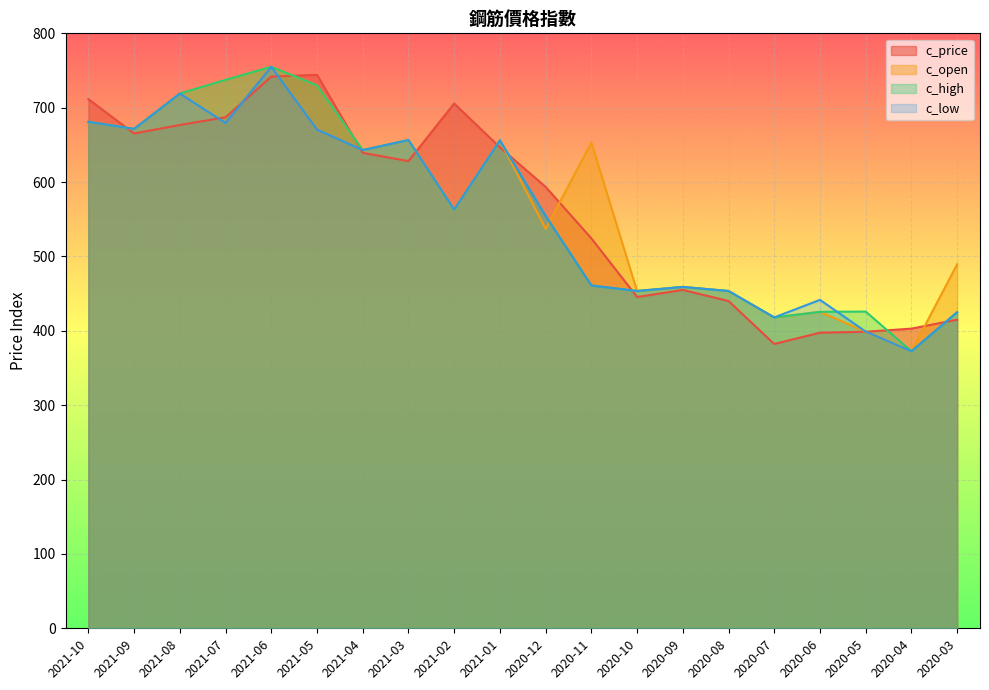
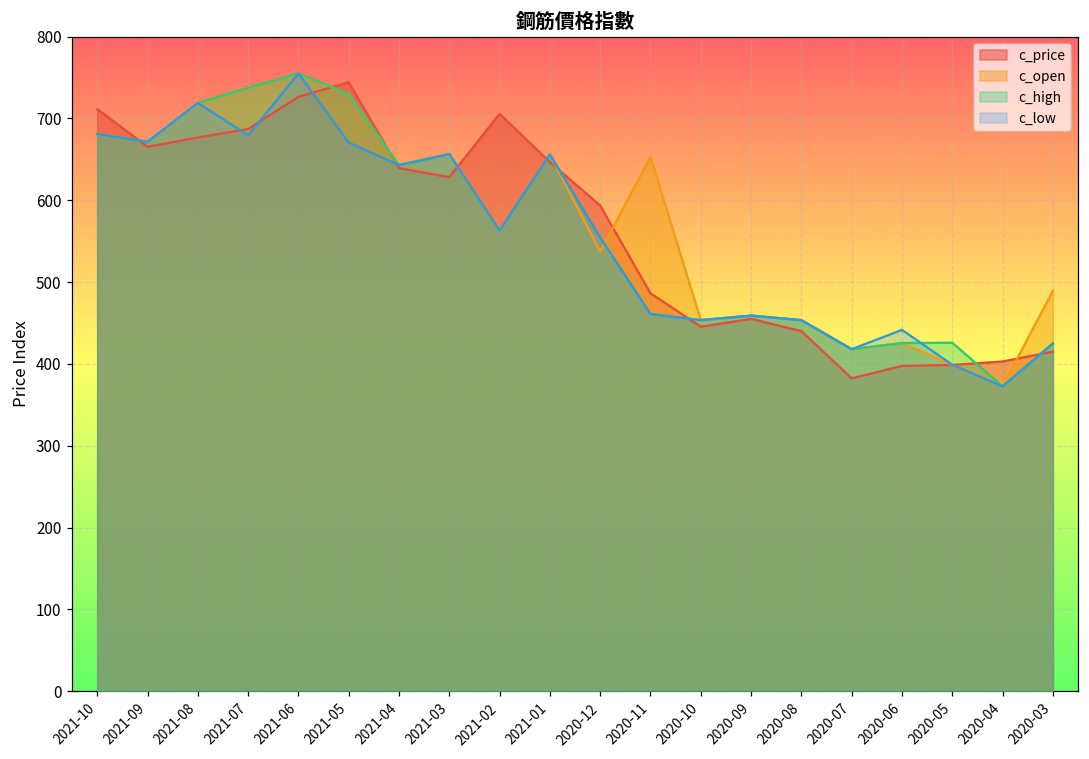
c_price, 2021-06: 740 -> 730
c_price, 2020-11: 520 -> 490
